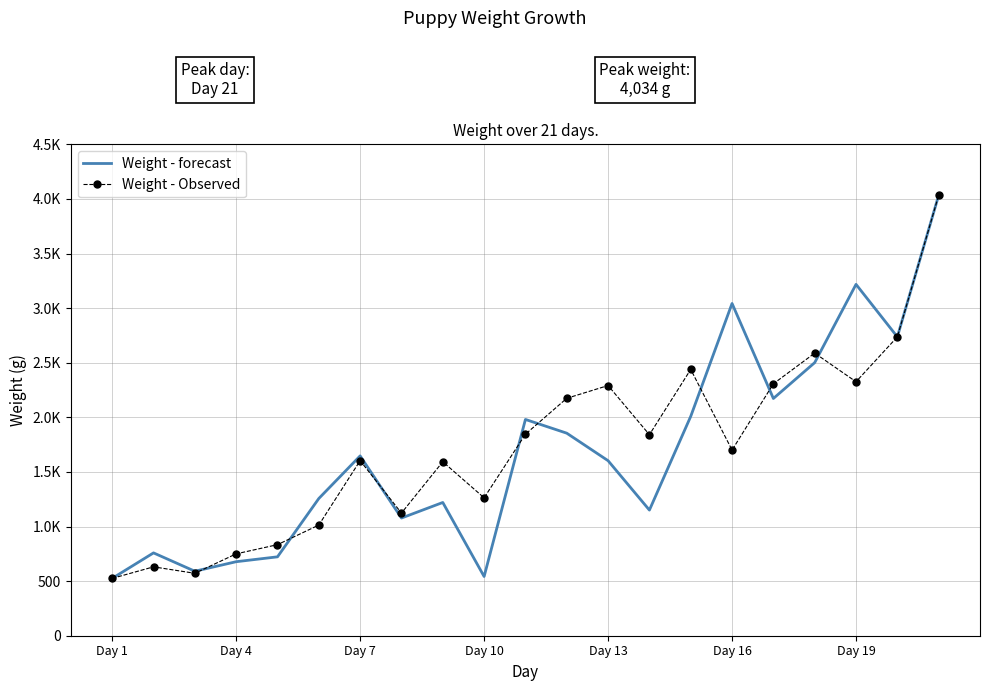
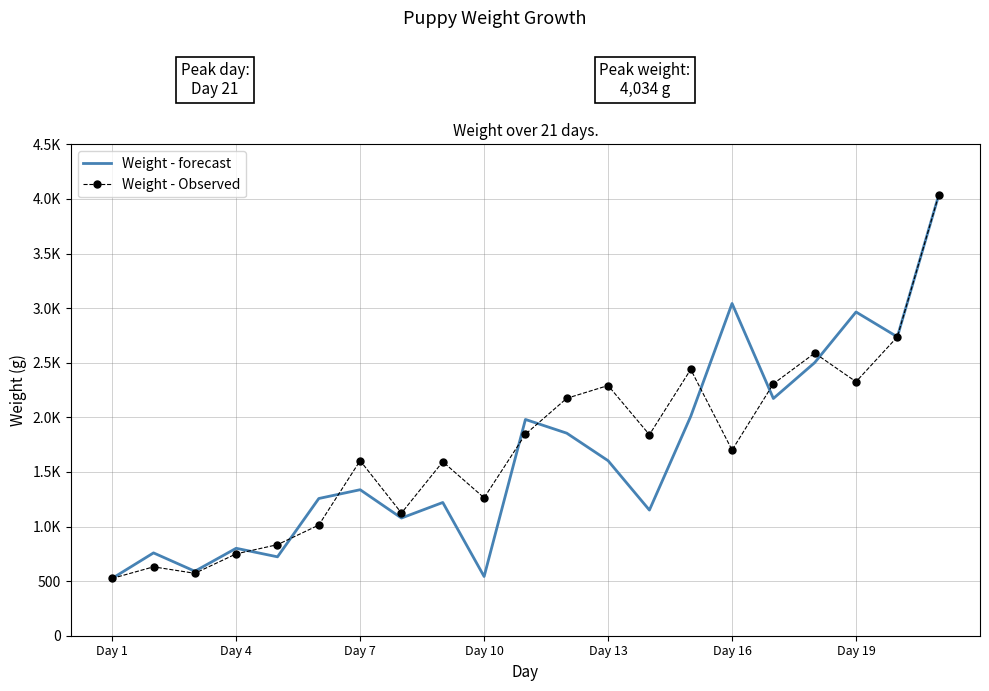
Weight - forecast, Day 4: 680 -> 800
Weight - forecast, Day 7: 1650 -> 1340
Weight - forecast, Day 19: 3220 -> 2960
